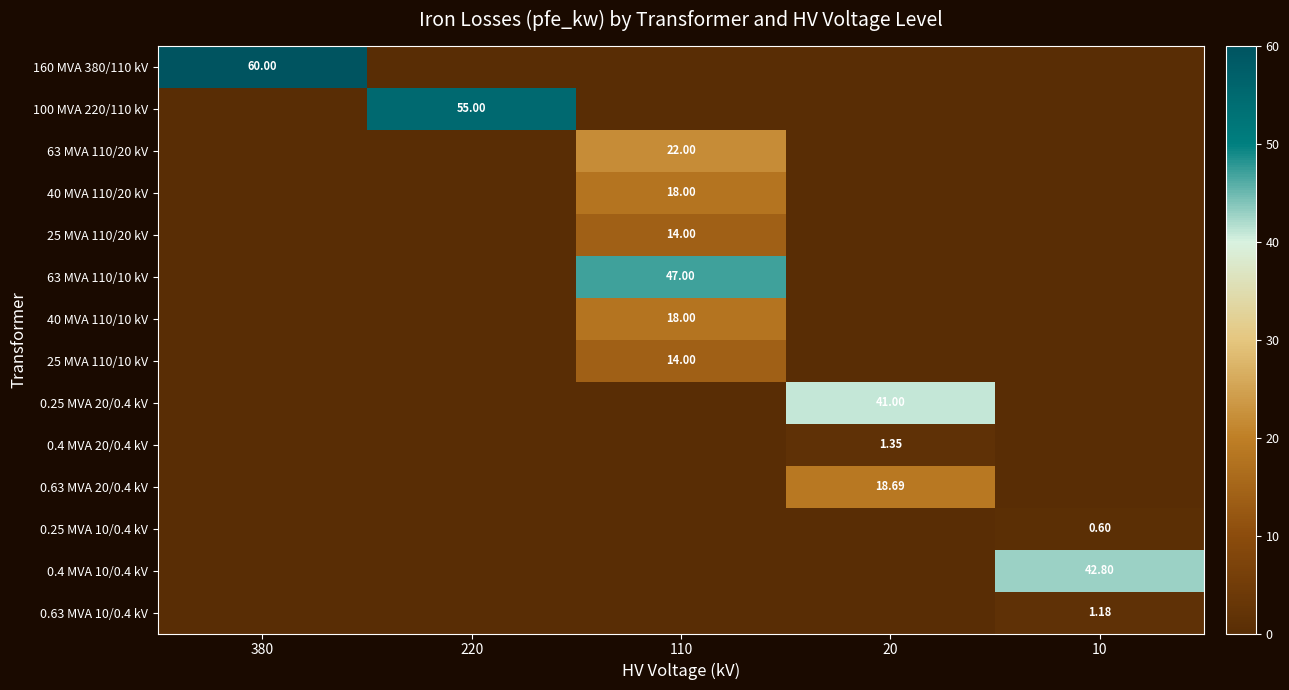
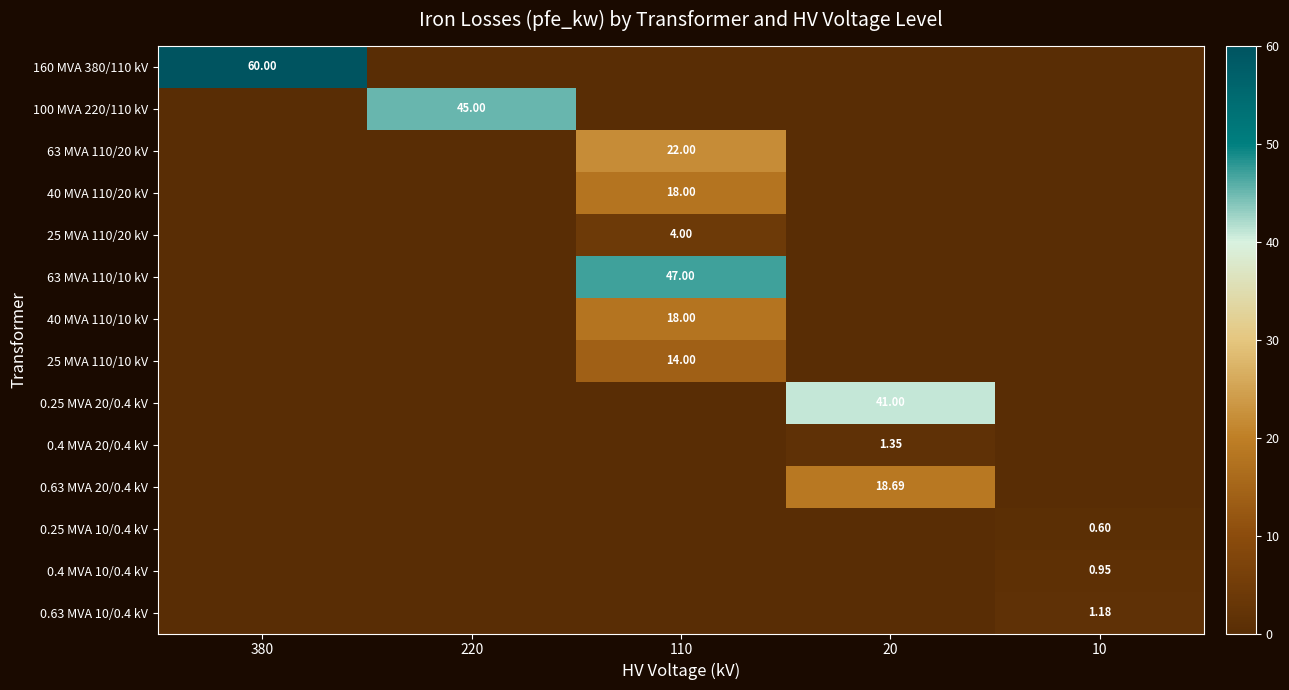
100 MVA 220/110 kV, 220: 55.00 -> 45.00
25 MVA 110/20 kV, 110: 14.00 -> 4.00
0.4 MVA 10/0.4 kV, 10: 42.80 -> 0.95
